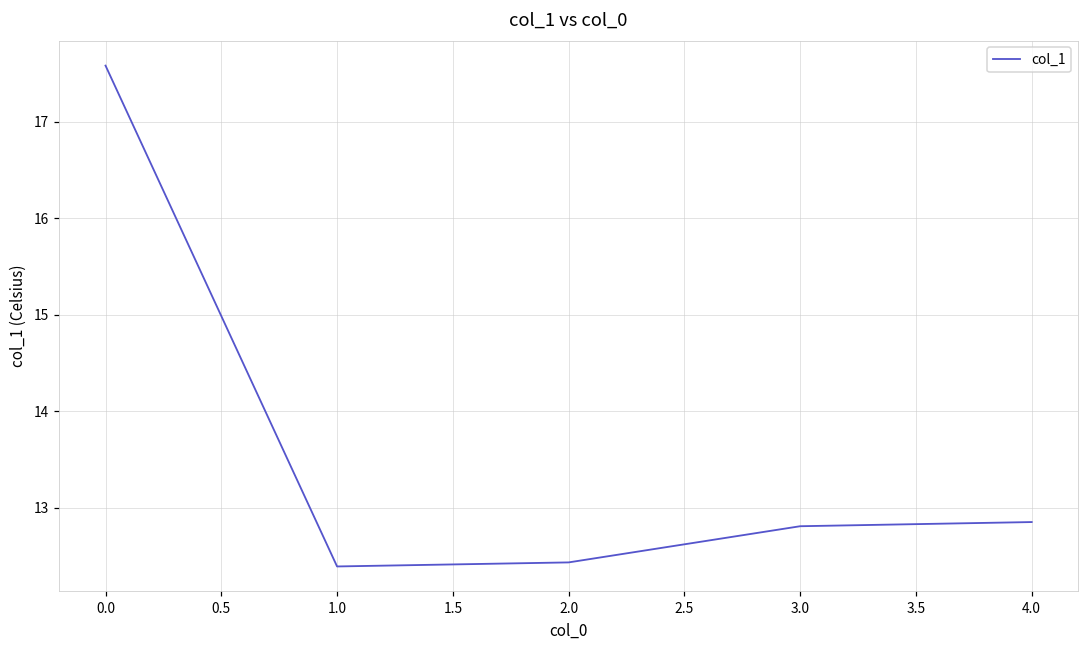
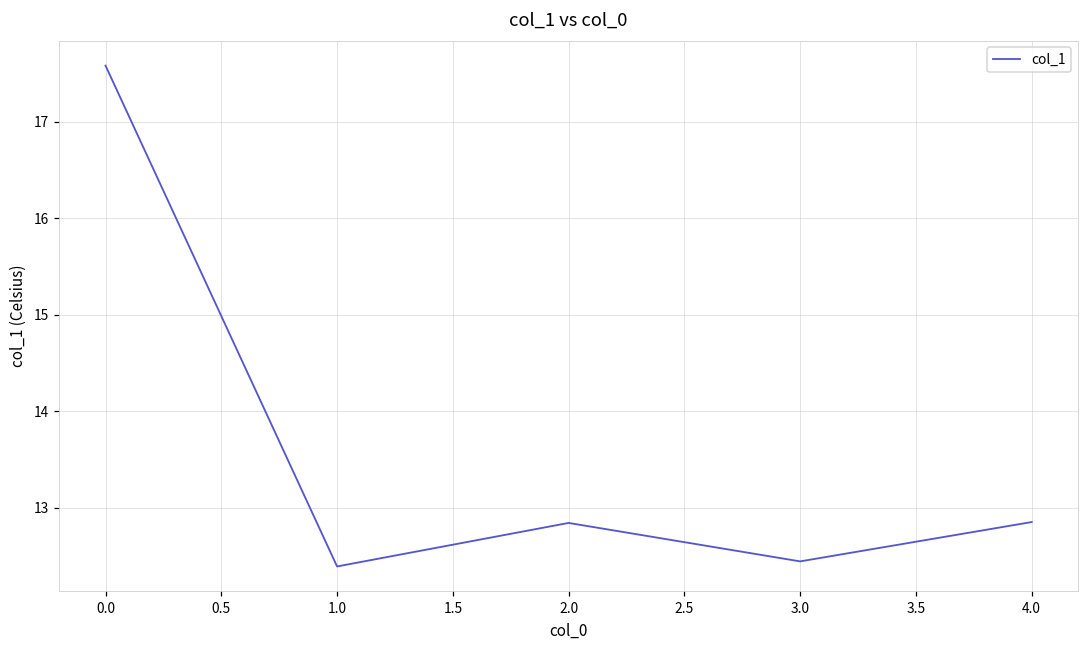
2.0: 12.4 -> 12.8
3.0: 12.8 -> 12.4
